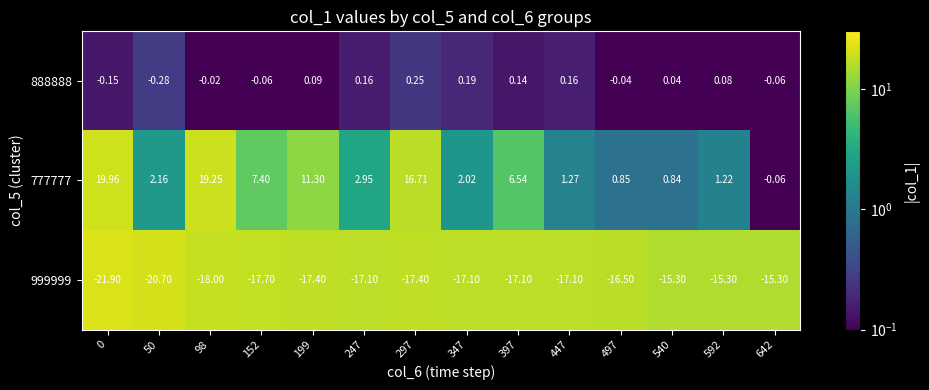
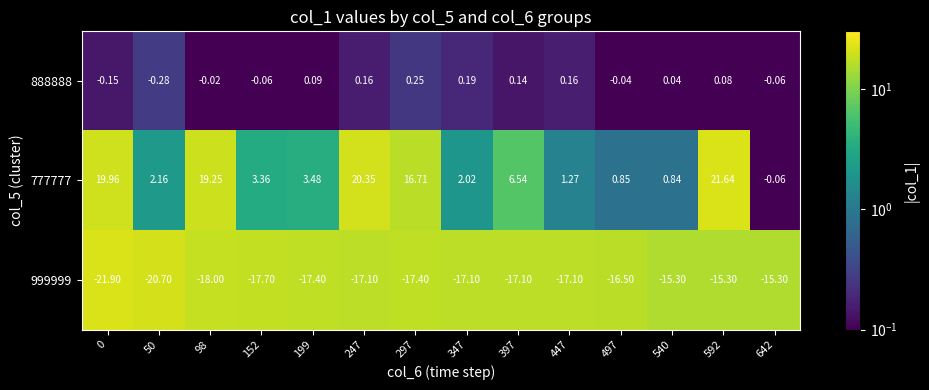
777777, 152: 7.40 -> 3.36
777777, 199: 11.30 -> 3.48
777777, 247: 2.95 -> 20.35
777777, 592: 1.22 -> 21.64
